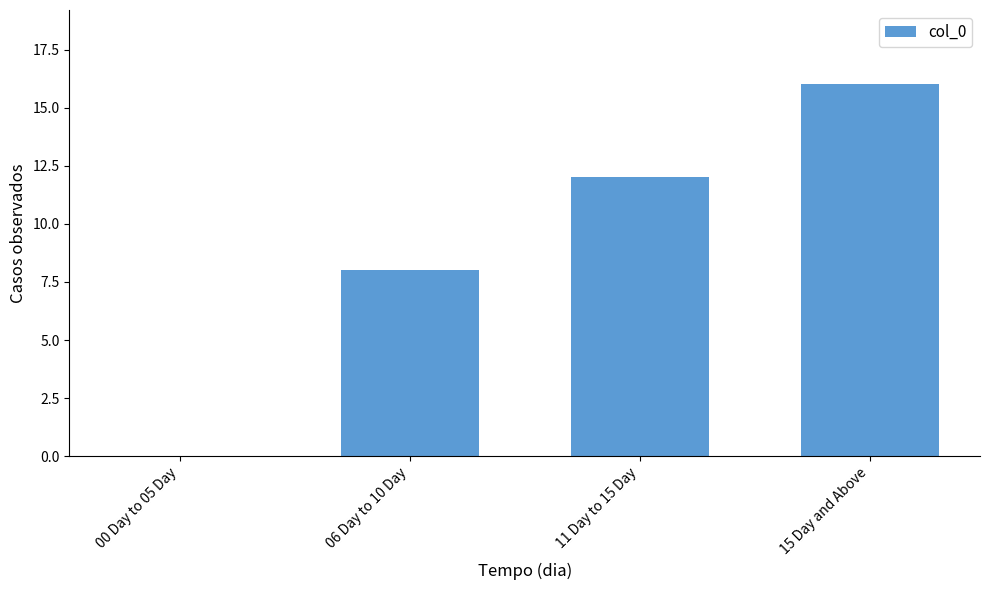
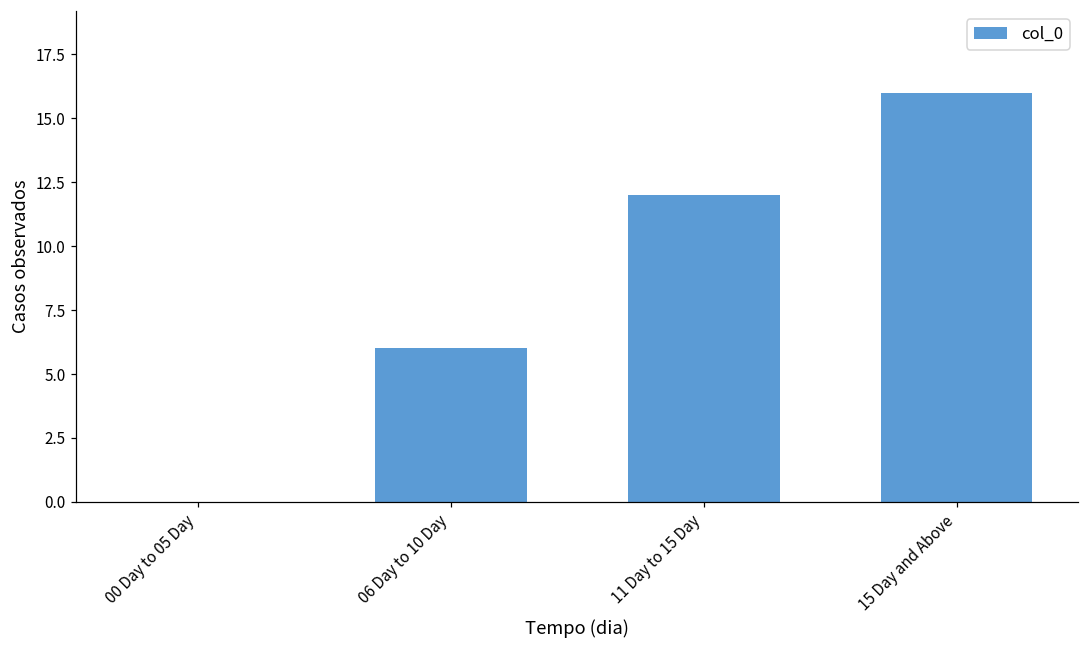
06 Day to 10 Day: 8 -> 6
